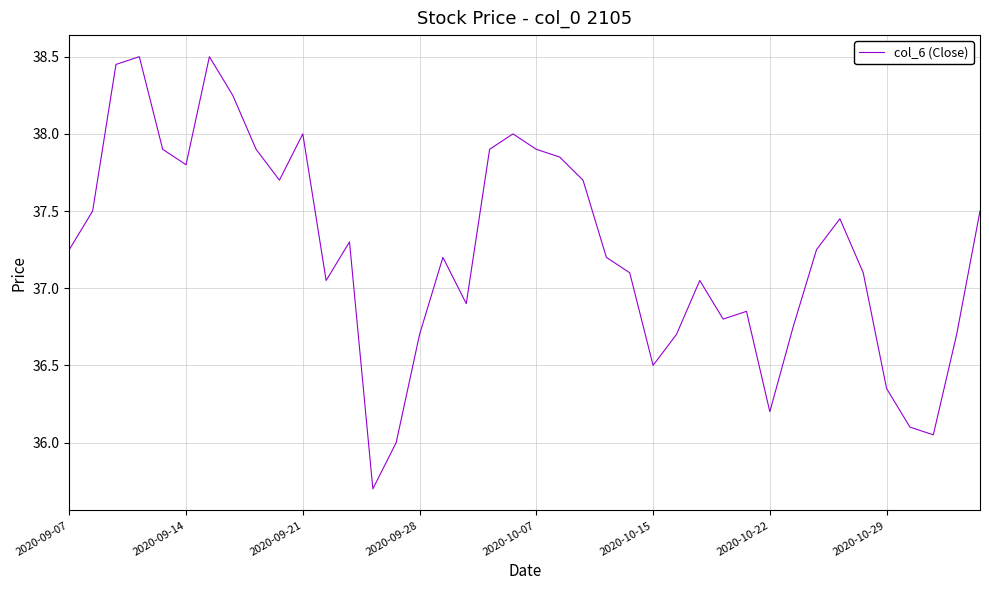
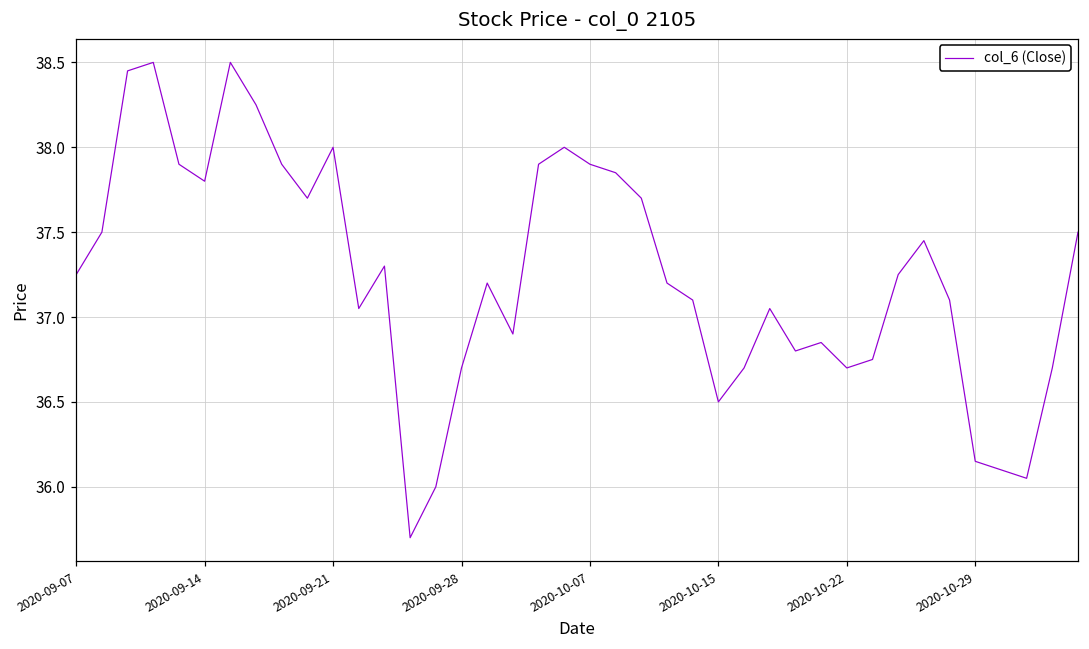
2020-10-22: 36.2 -> 36.7
2020-10-29: 36.35 -> 36.15
